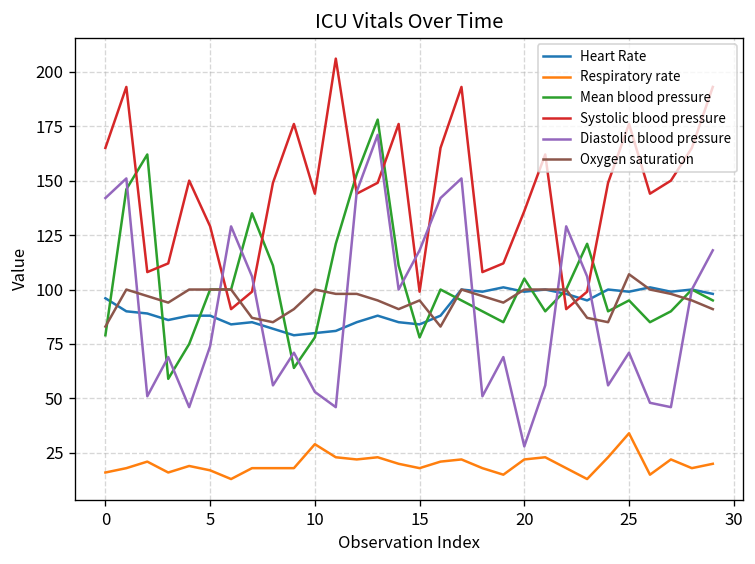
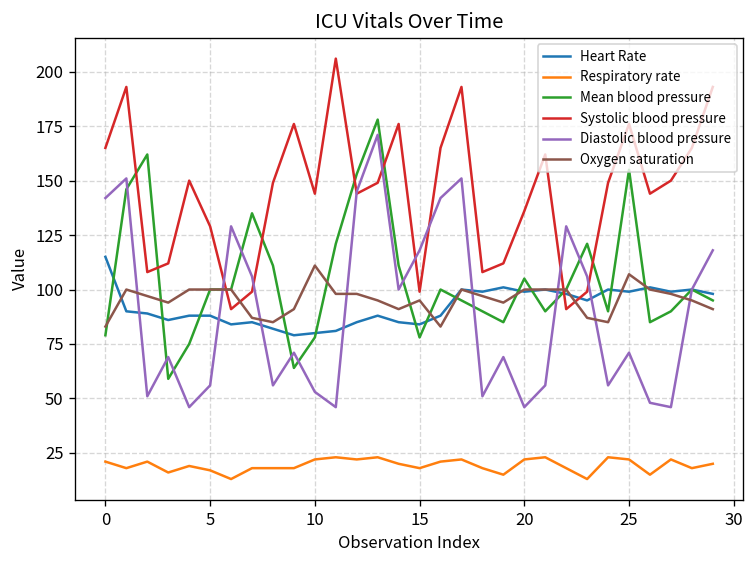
Heart Rate, 0: 96 -> 115
Respiratory rate, 0: 16 -> 21
Diastolic blood pressure, 5: 74 -> 56
Respiratory rate, 10: 29 -> 22
Oxygen saturation, 10: 100 -> 111
Diastolic blood pressure, 20: 28 -> 46
Respiratory rate, 25: 34 -> 22
Mean blood pressure, 25: 95 -> 155
